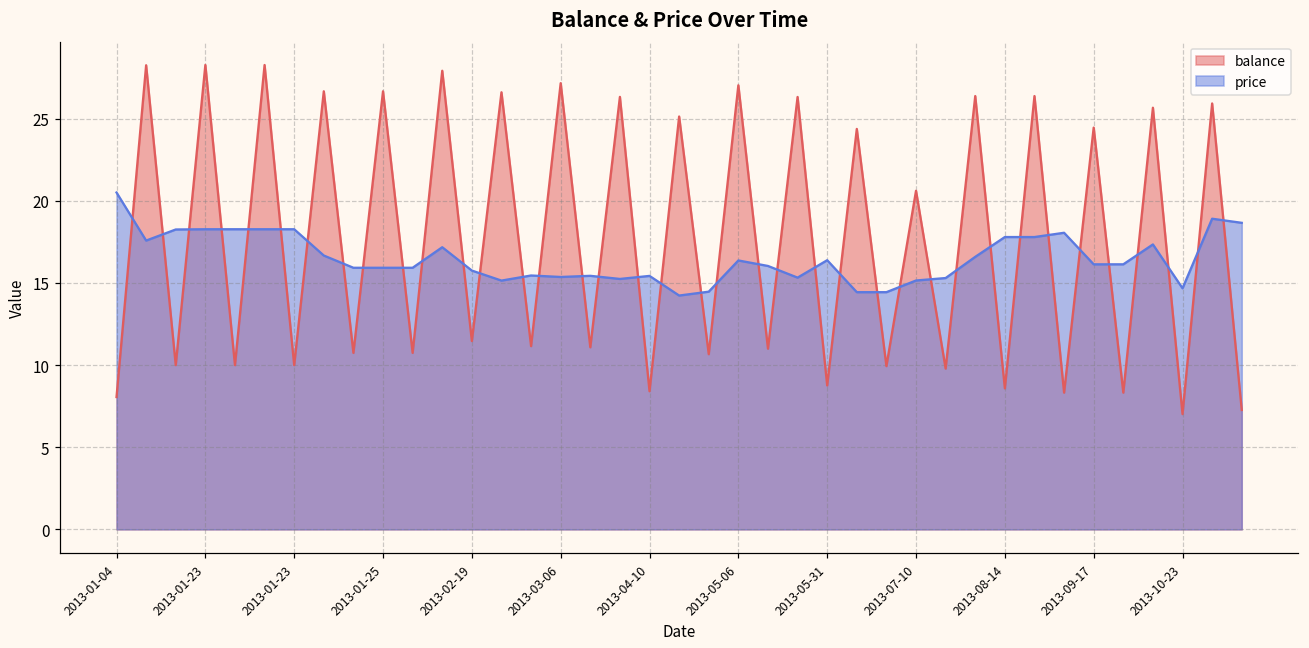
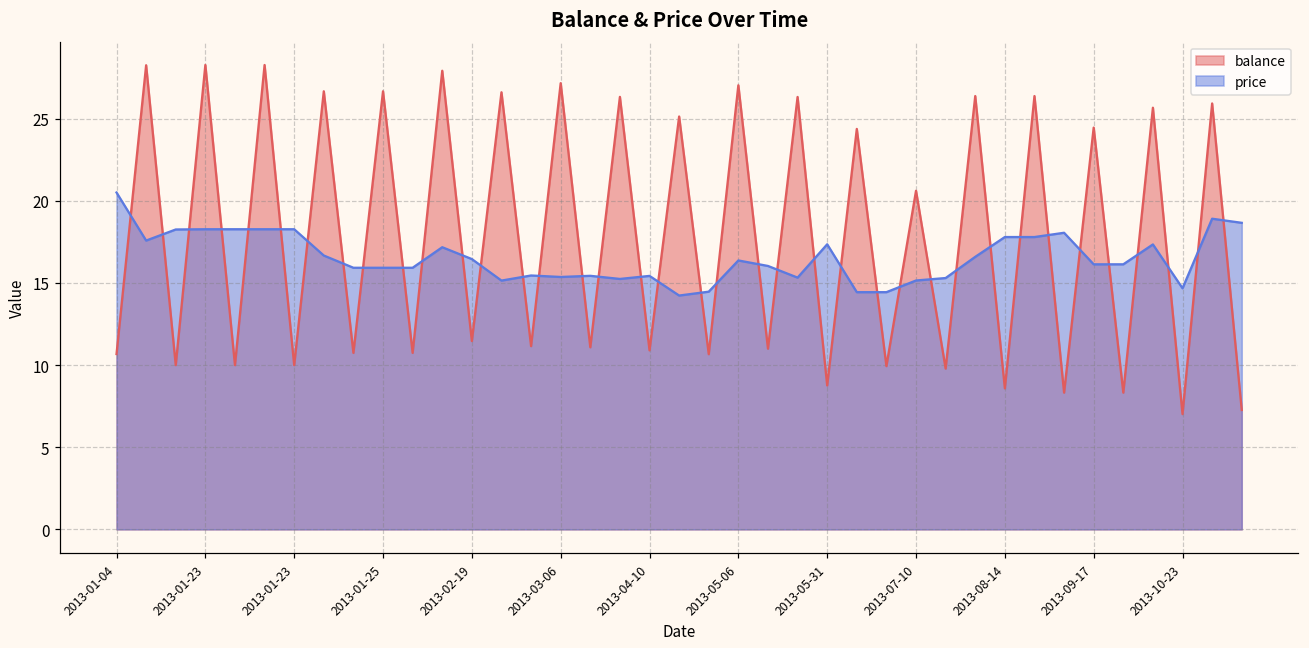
balance, 2013-01-04: 8.1 -> 10.7
price, 2013-02-19: 15.8 -> 16.5
balance, 2013-04-10: 8.4 -> 10.9
price, 2013-05-31: 16.4 -> 17.3
